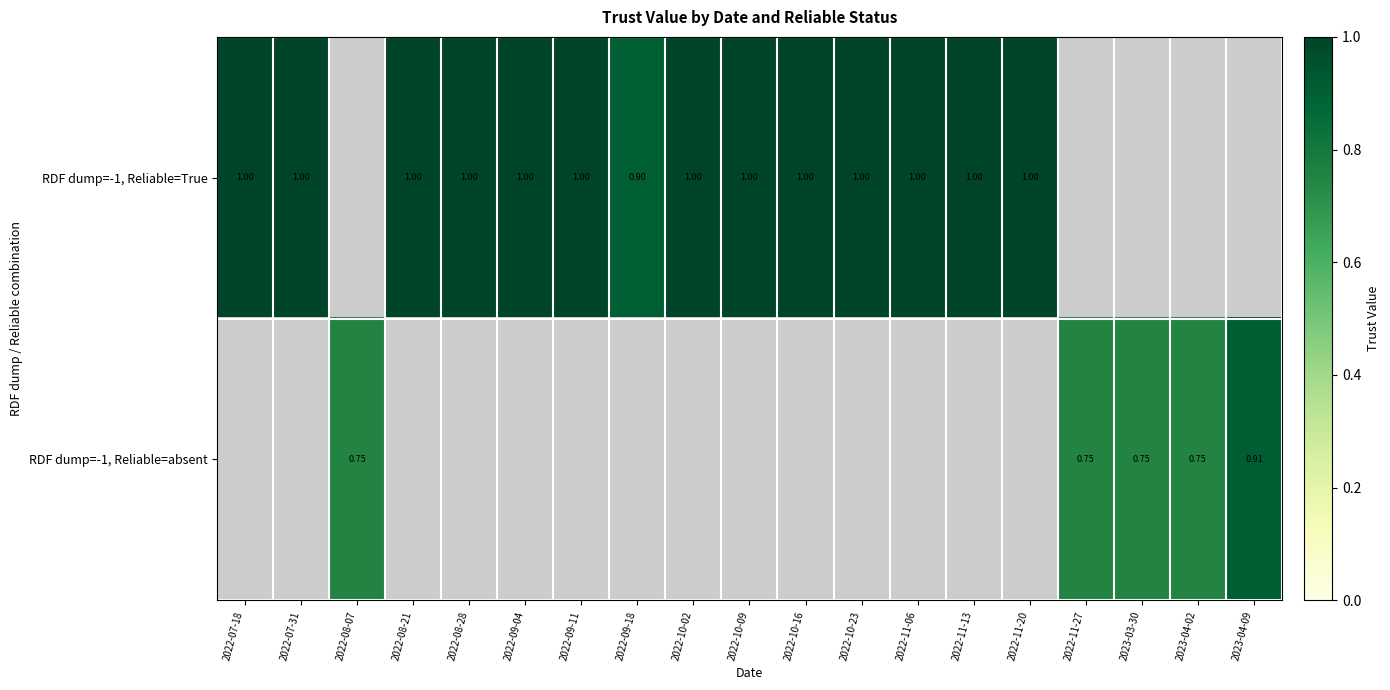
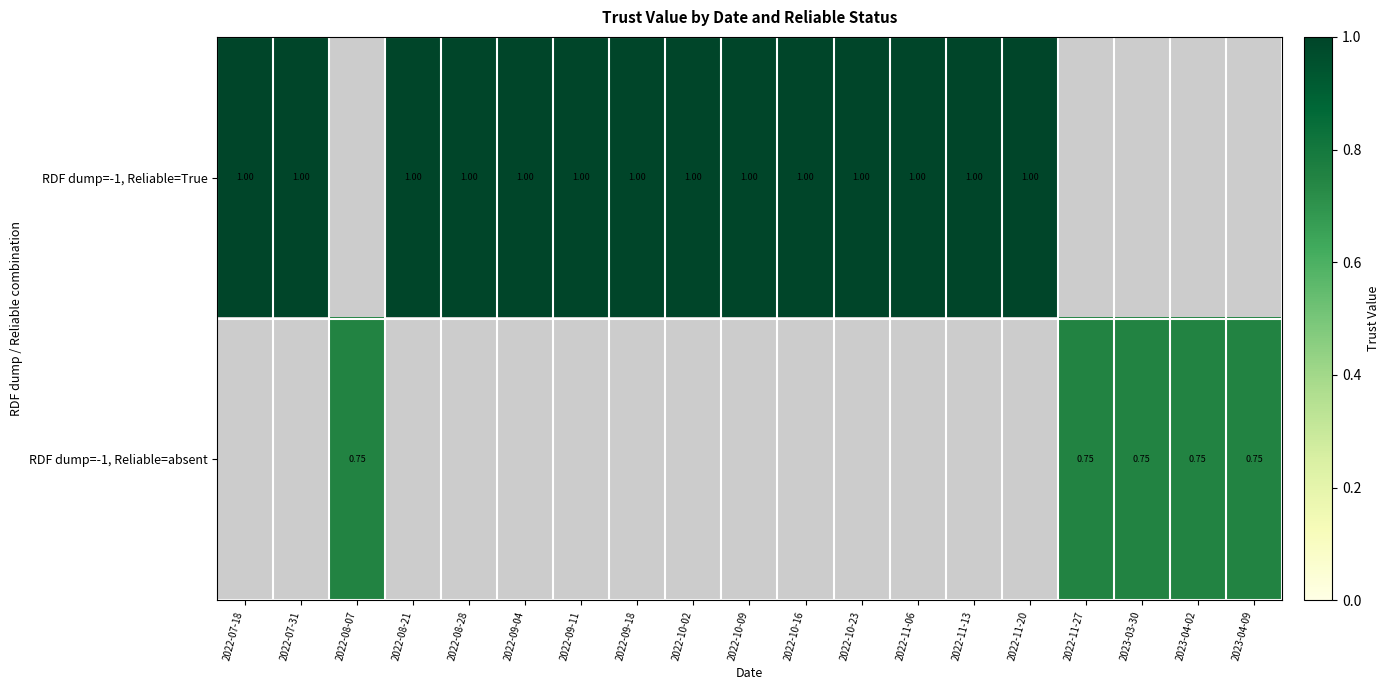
RDF dump=-1, Reliable=True, 2022-09-18: 0.90 -> 1.00
RDF dump=-1, Reliable=absent, 2023-04-09: 0.91 -> 0.75
